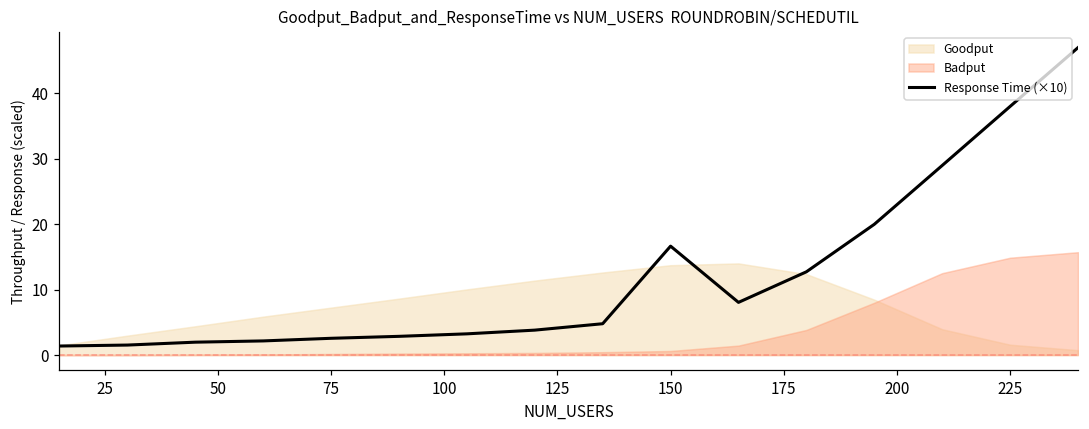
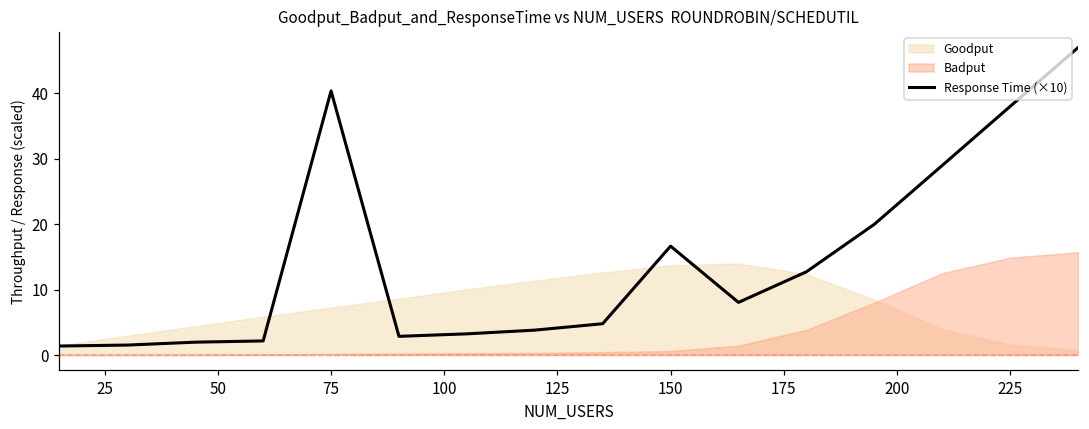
Response Time (×10), 75: 3 -> 40
